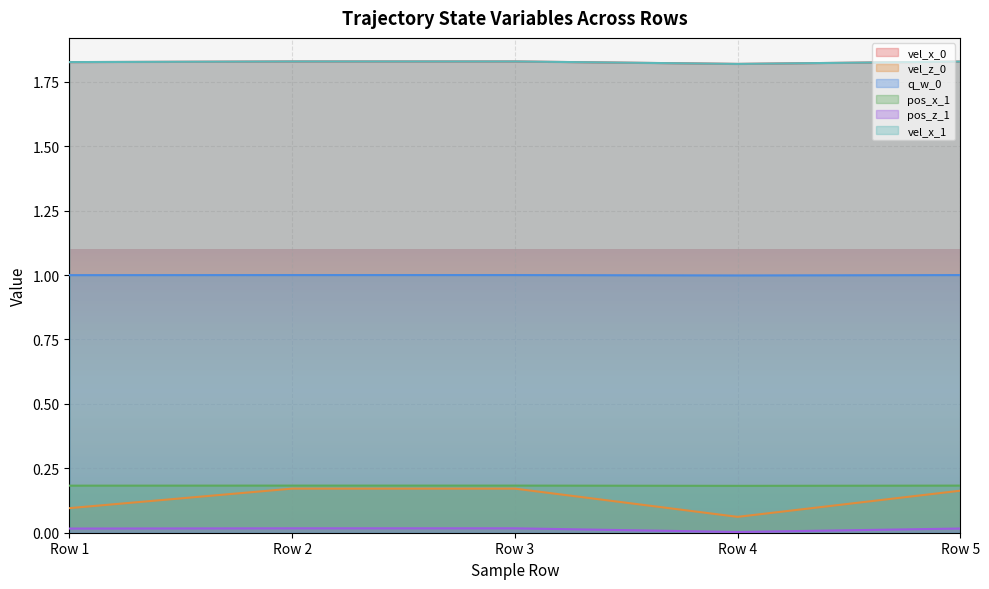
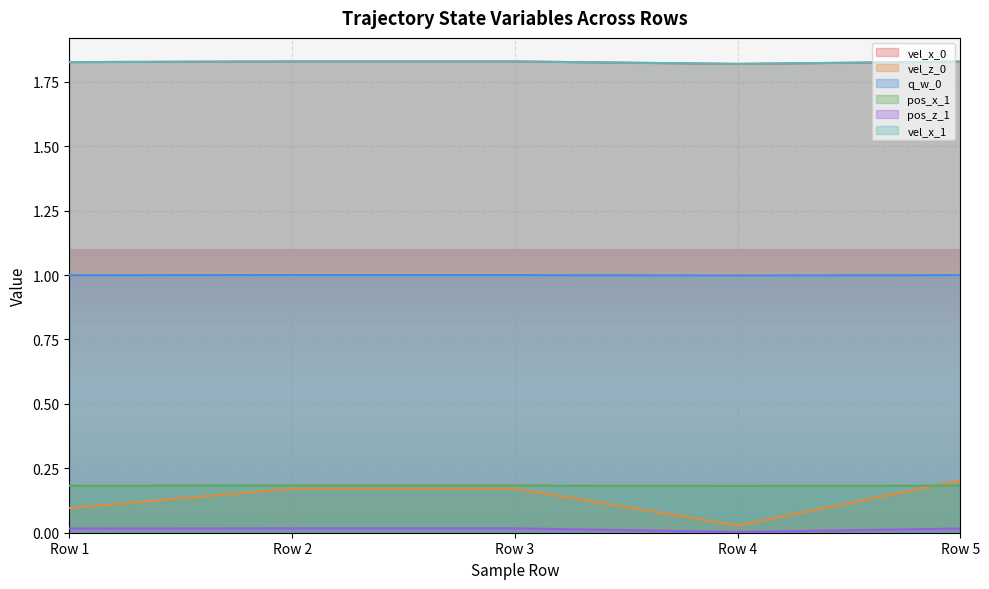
vel_z_0, Row 4: 0.06 -> 0.03
vel_z_0, Row 5: 0.16 -> 0.20
